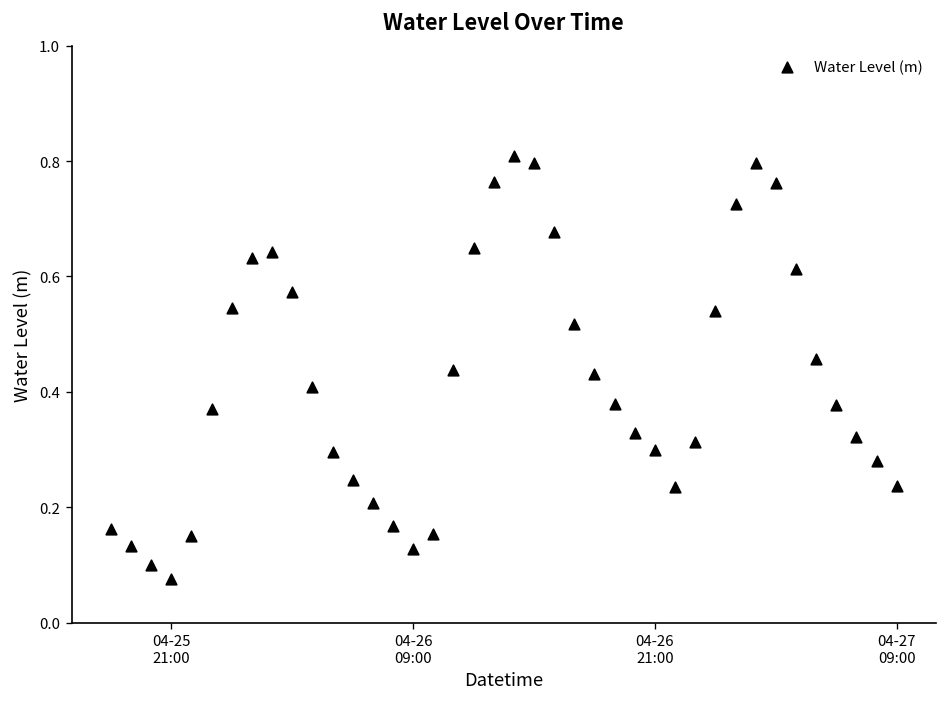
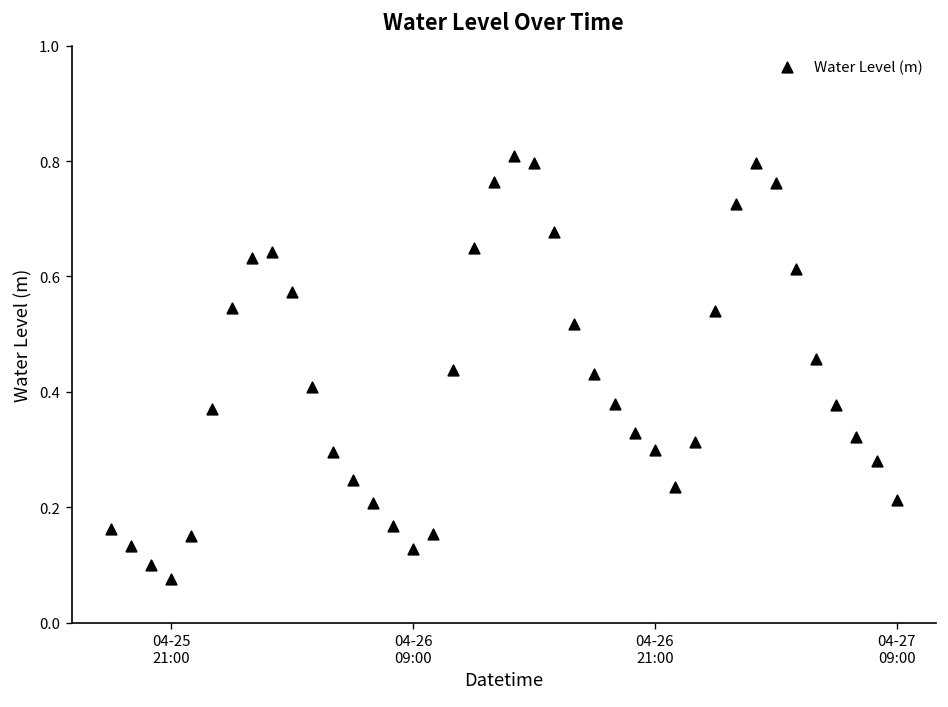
04-27 09:00: 0.24 -> 0.21
